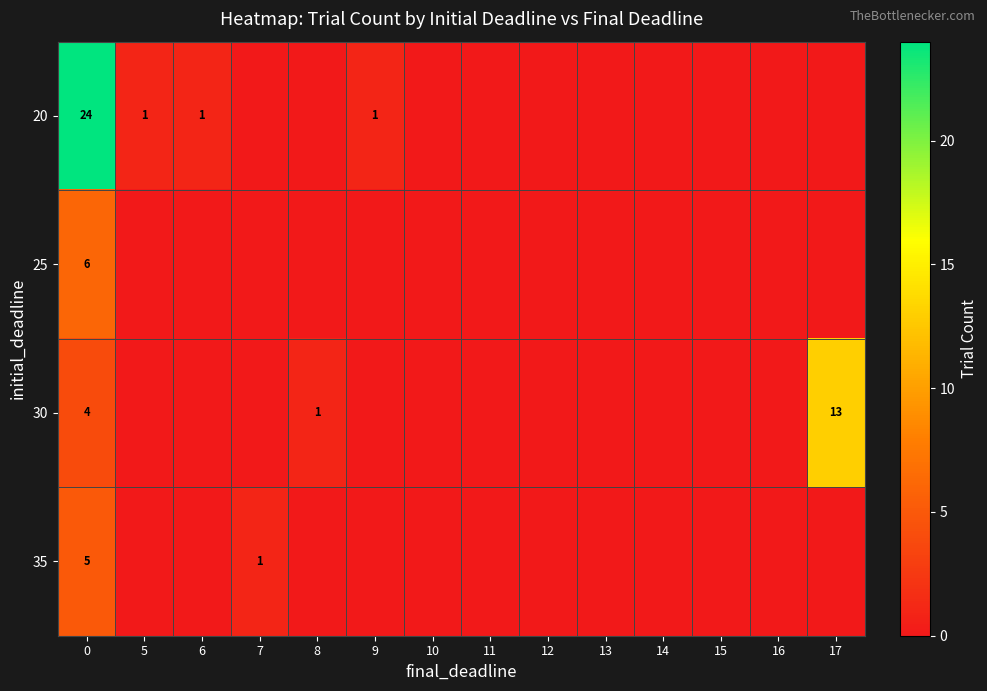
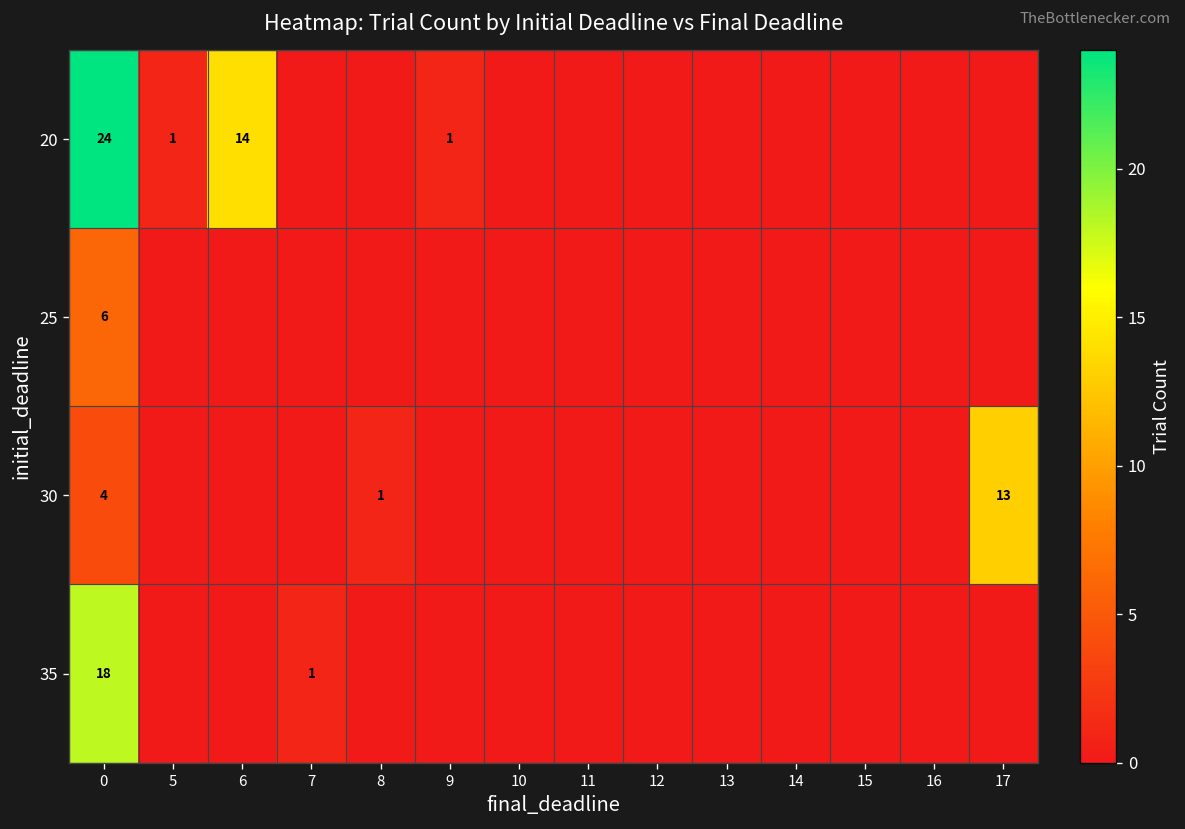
20, 6: 1 -> 14
35, 0: 5 -> 18
